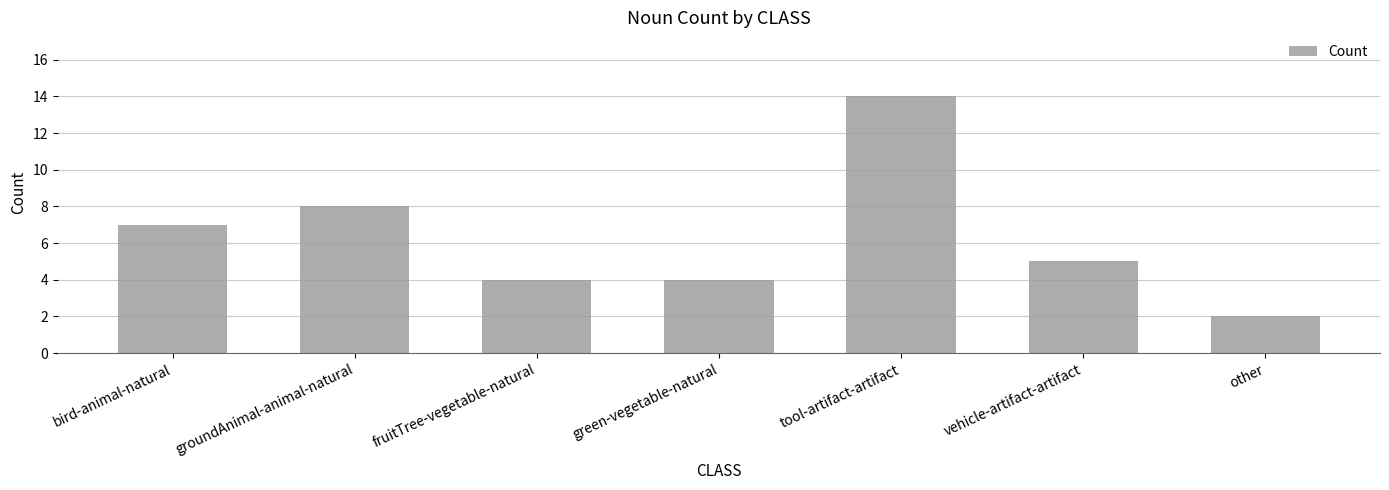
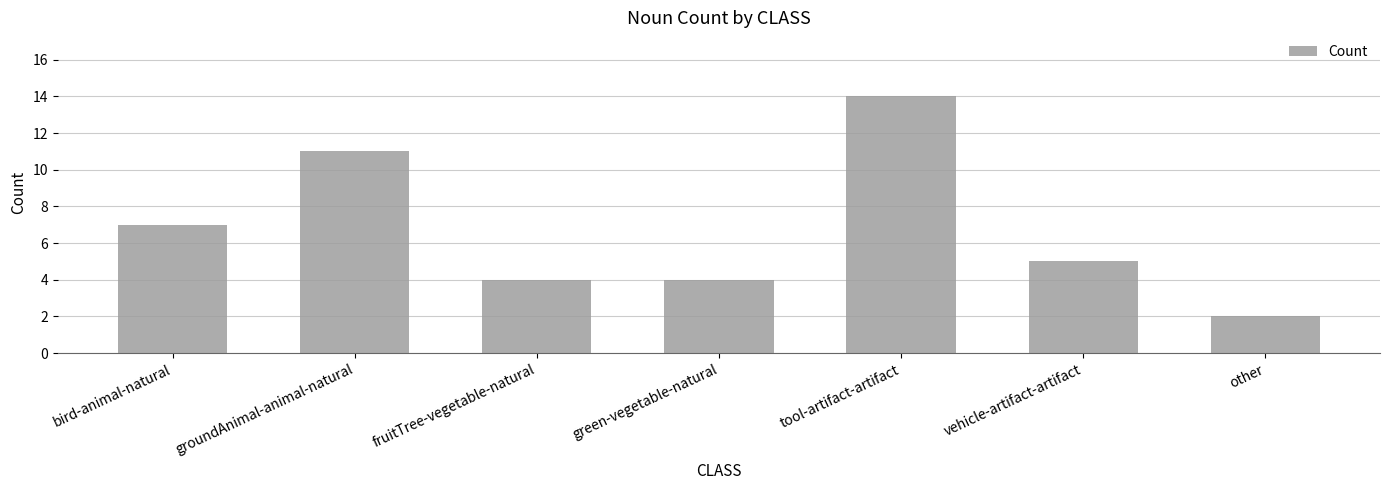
groundAnimal-animal-natural: 8 -> 11
